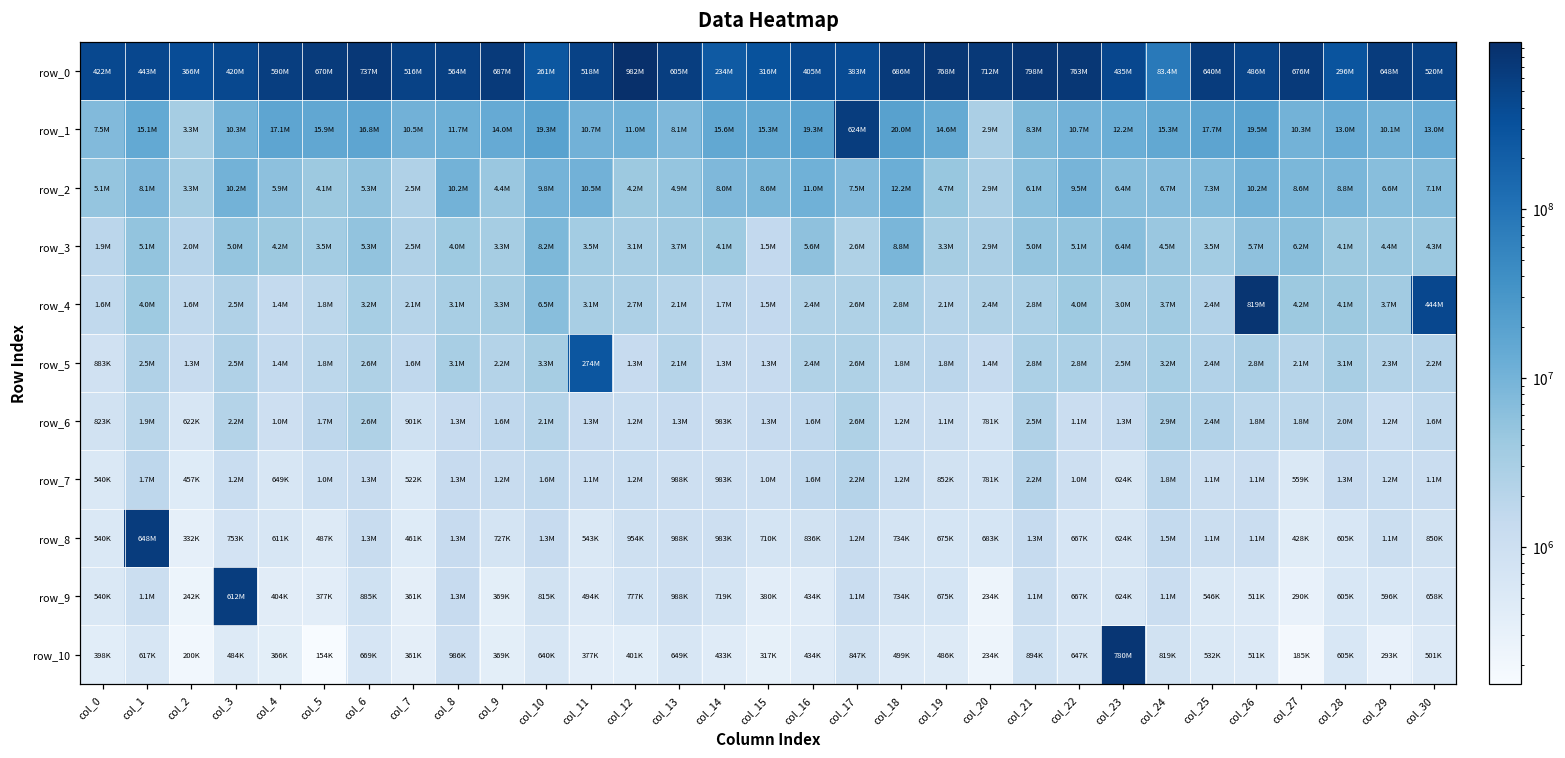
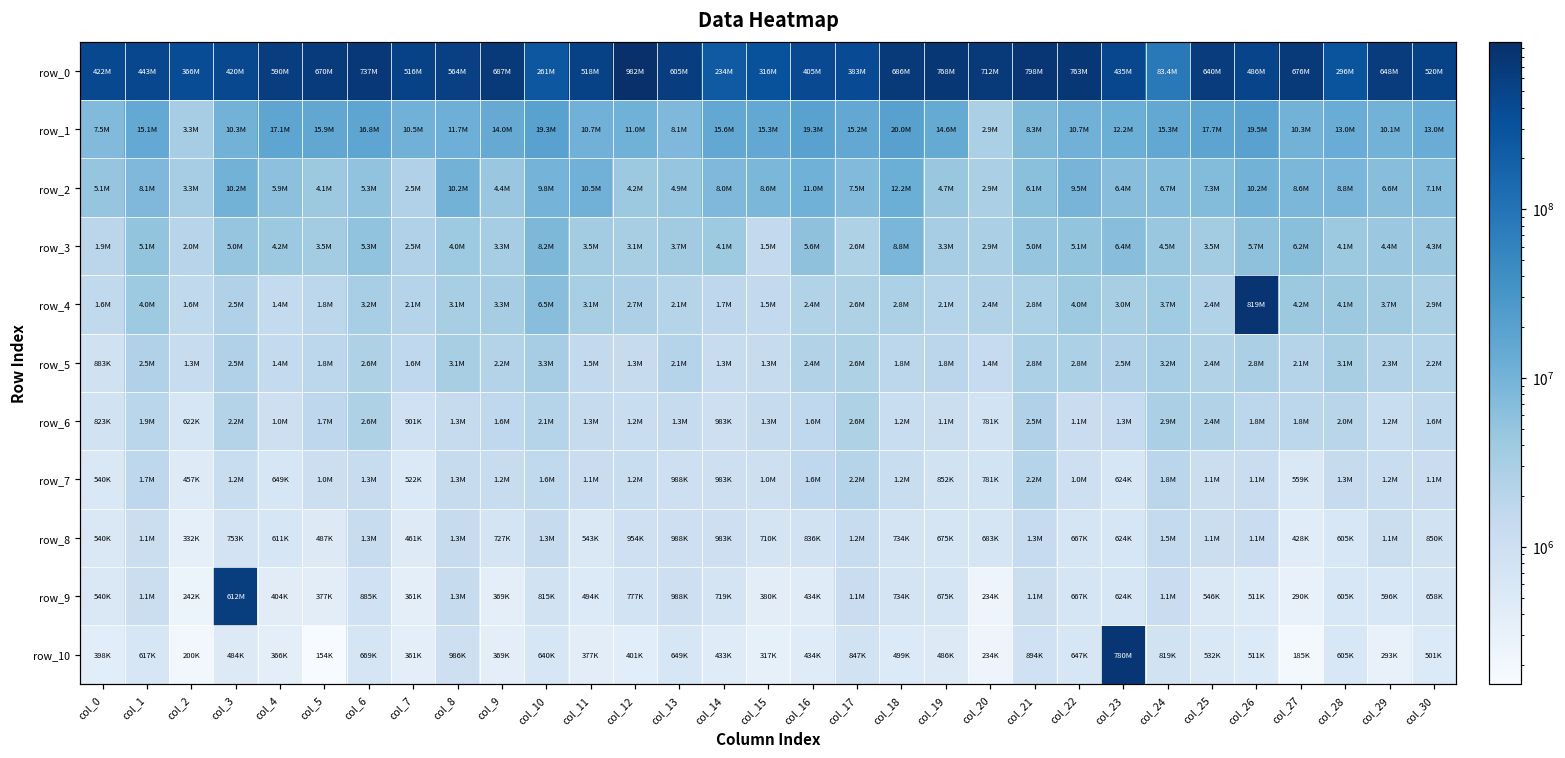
row_1, col_17: 624M -> 15.2M
row_4, col_30: 444M -> 2.9M
row_5, col_11: 274M -> 1.5M
row_8, col_1: 648M -> 1.1M
